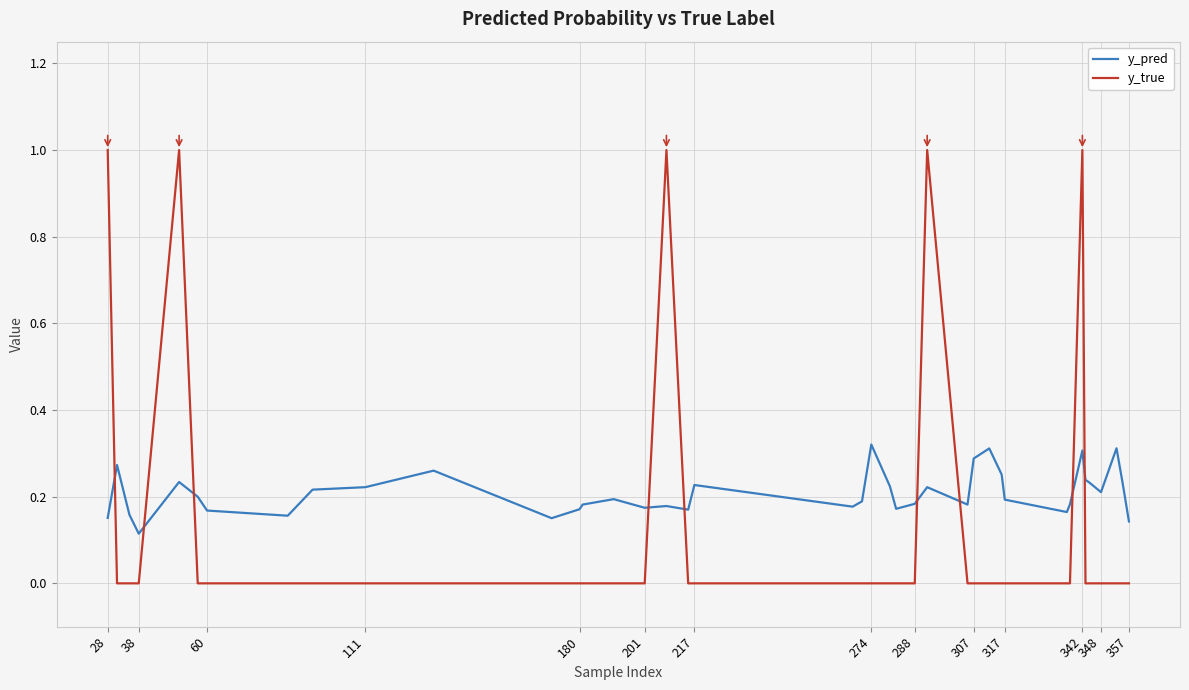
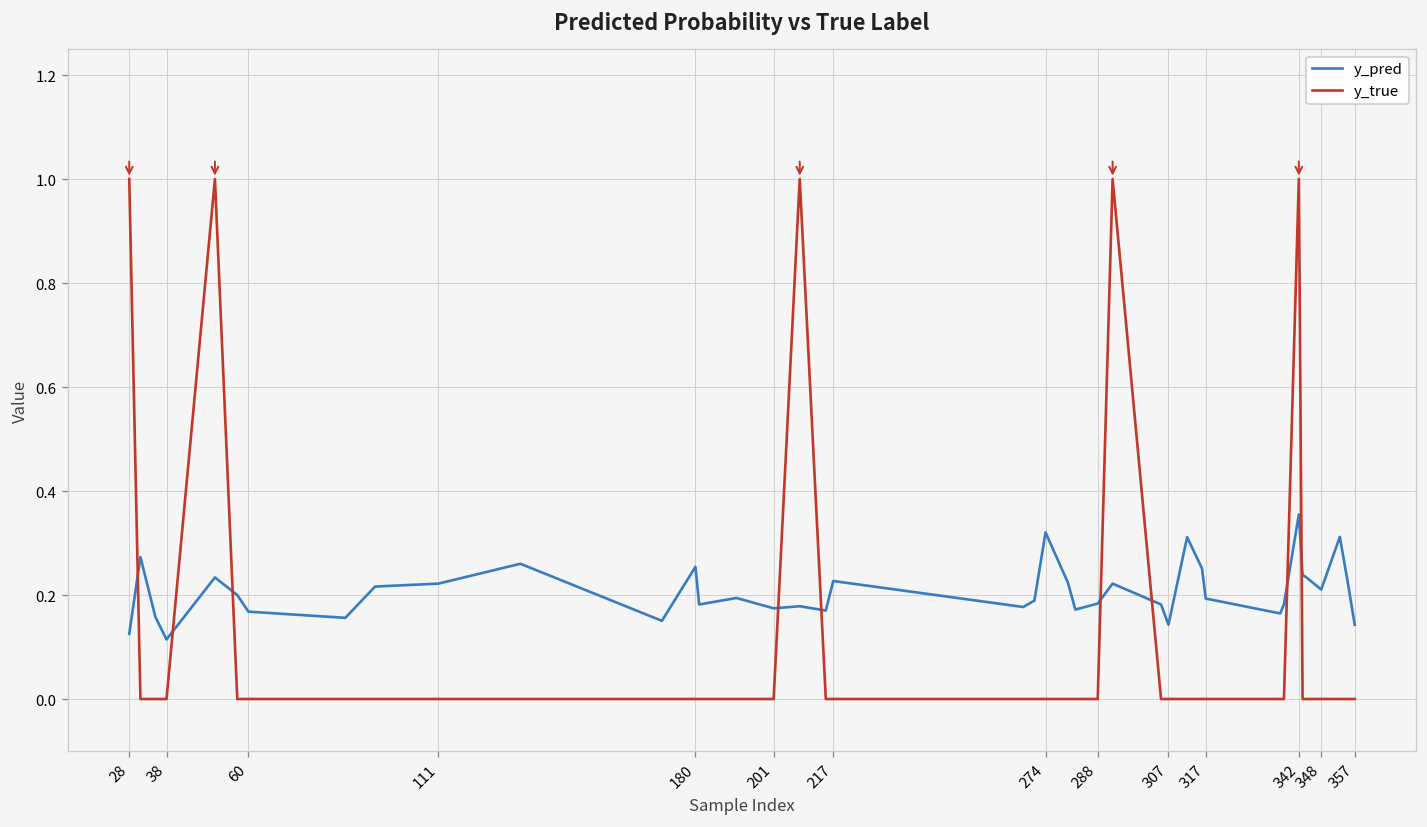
y_pred, 28: 0.15 -> 0.13
y_pred, 180: 0.17 -> 0.25
y_pred, 307: 0.29 -> 0.14
y_pred, 342: 0.31 -> 0.36
